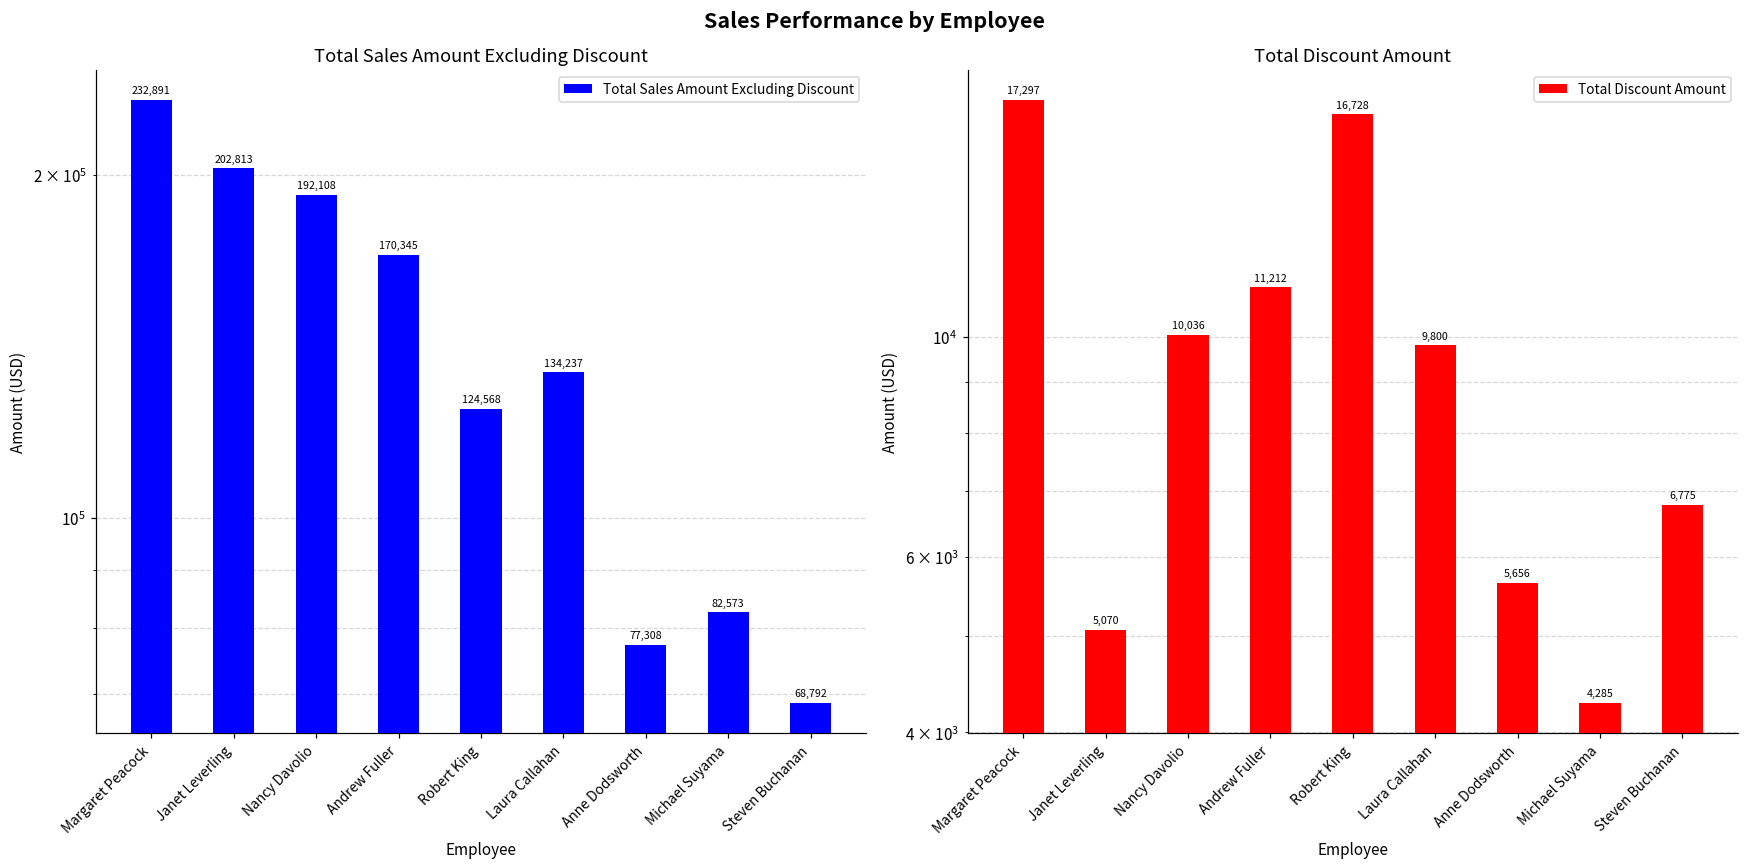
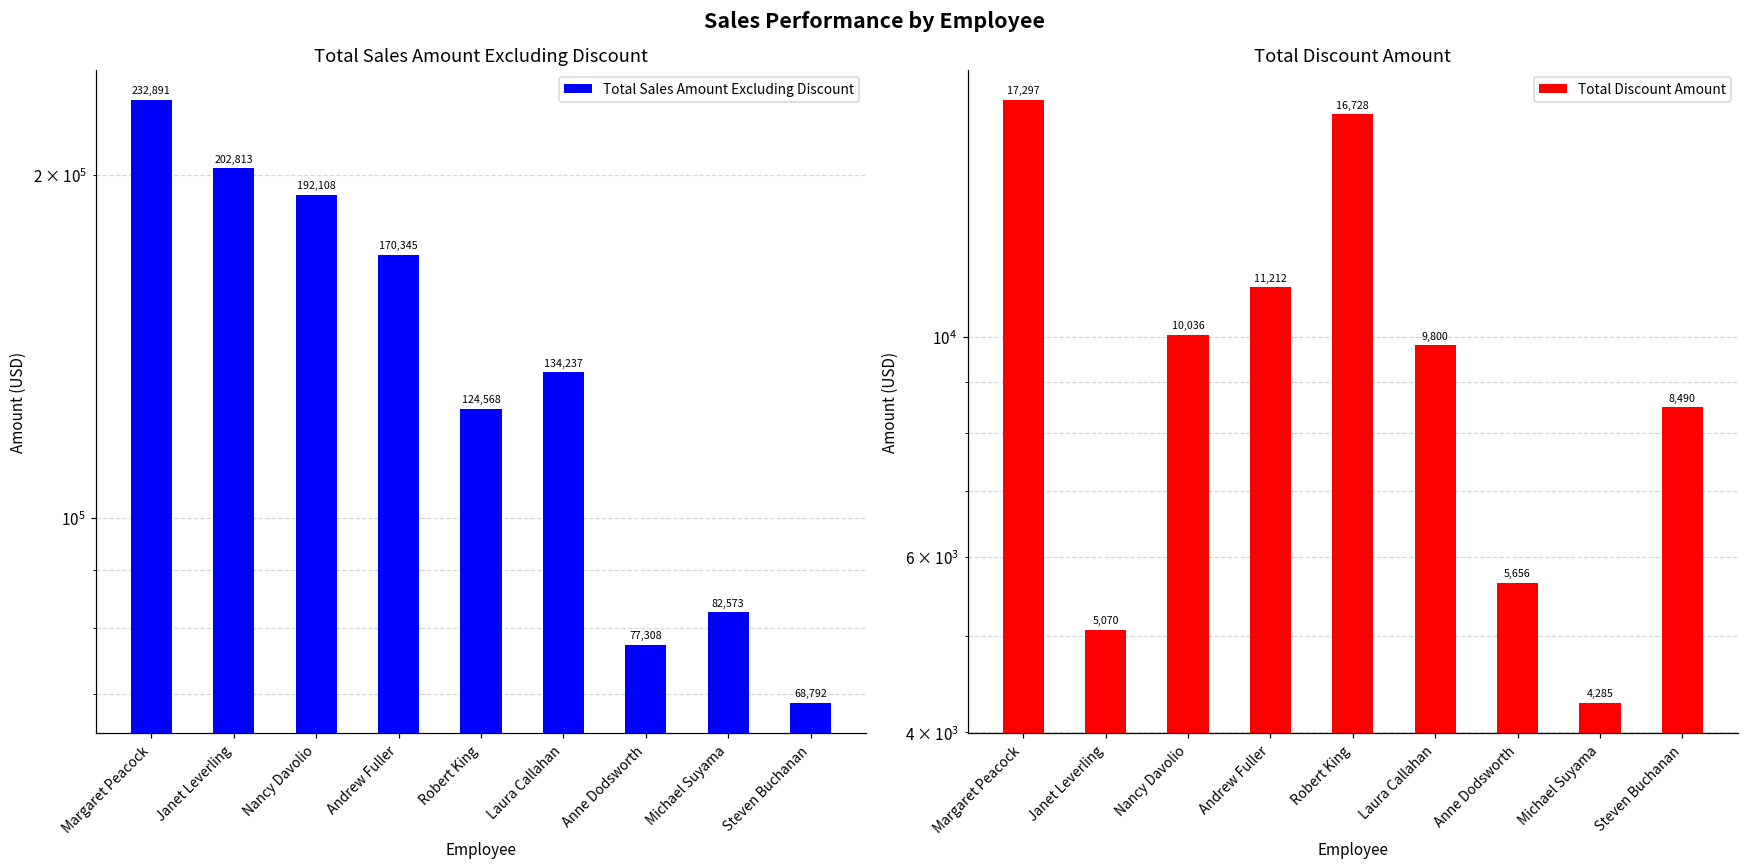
Total Discount Amount, Steven Buchanan: 6,775 -> 8,490
